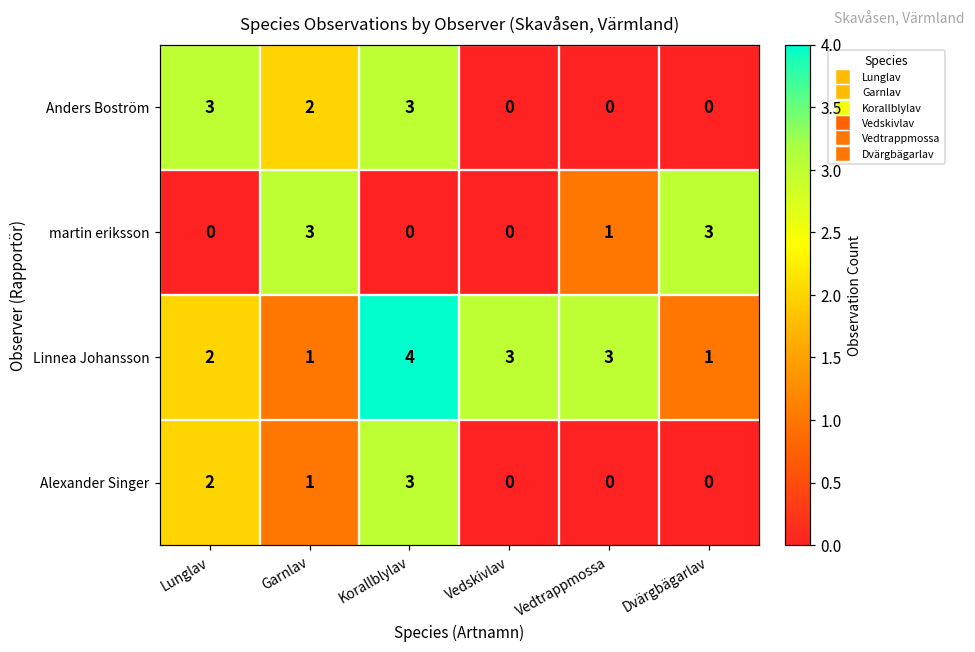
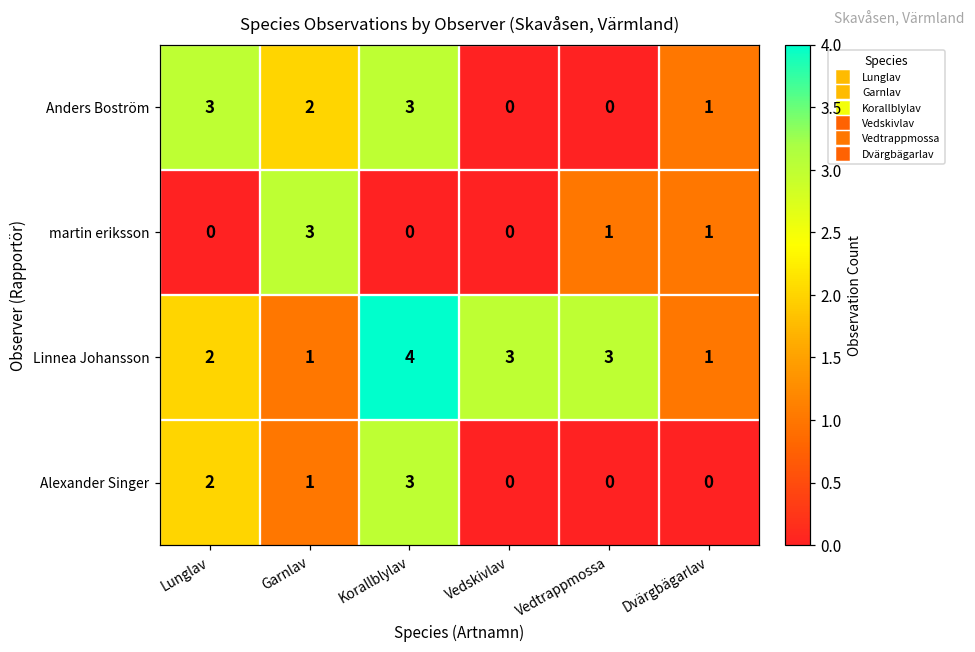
Anders Boström, Dvärgbägarlav: 0 -> 1
martin eriksson, Dvärgbägarlav: 3 -> 1
